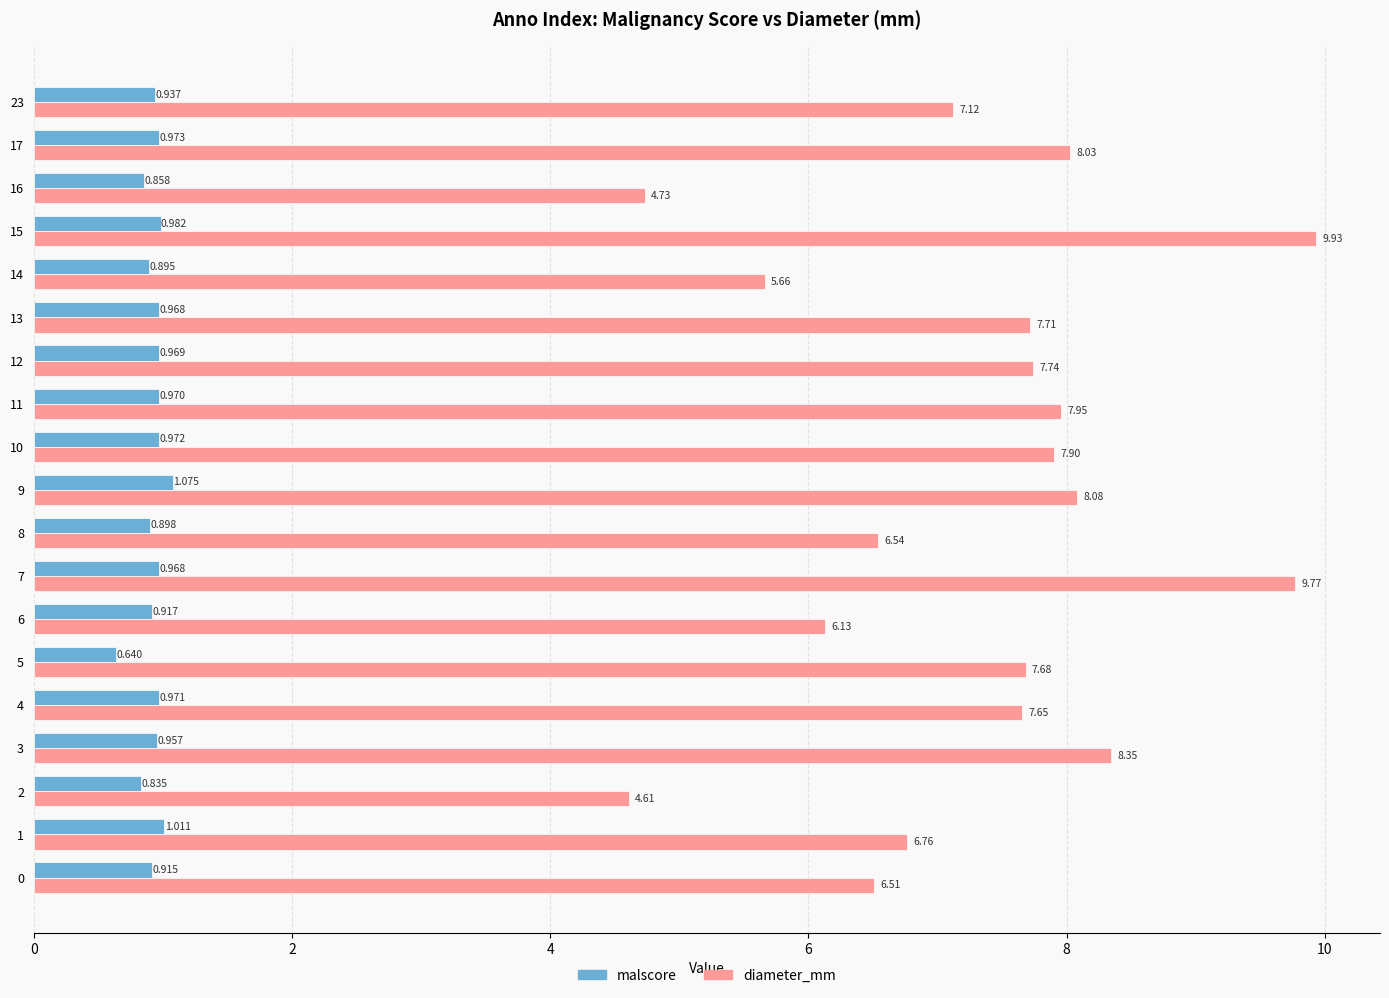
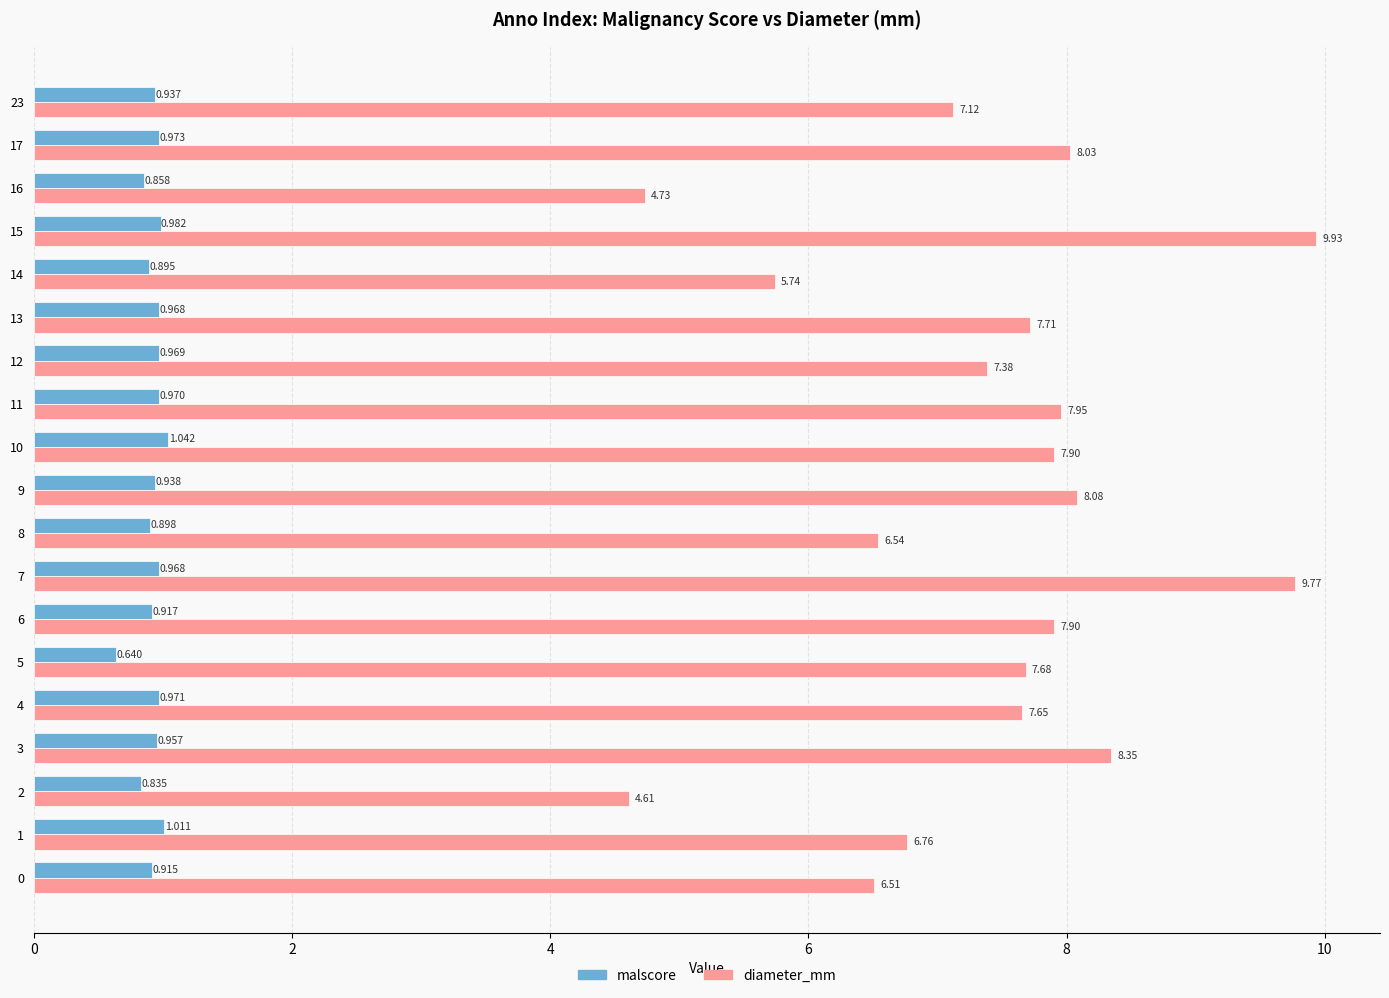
diameter_mm, 14: 5.66 -> 5.74
diameter_mm, 12: 7.74 -> 7.38
malscore, 10: 0.972 -> 1.042
malscore, 9: 1.075 -> 0.938
diameter_mm, 6: 6.13 -> 7.90
